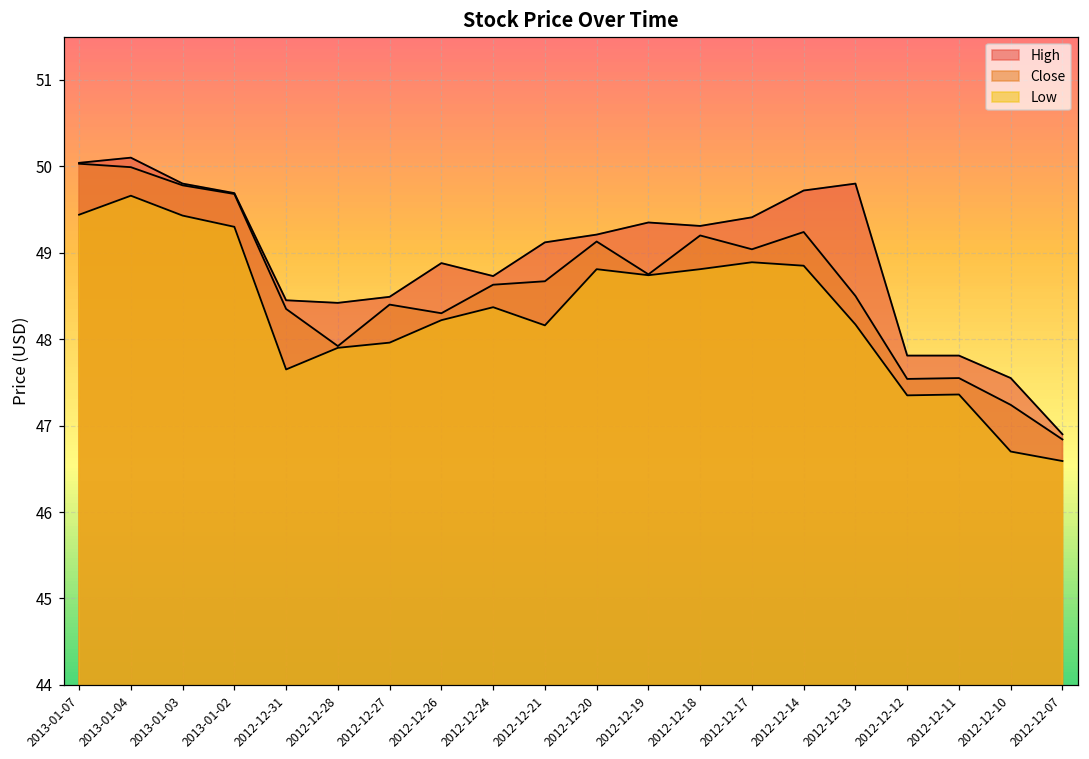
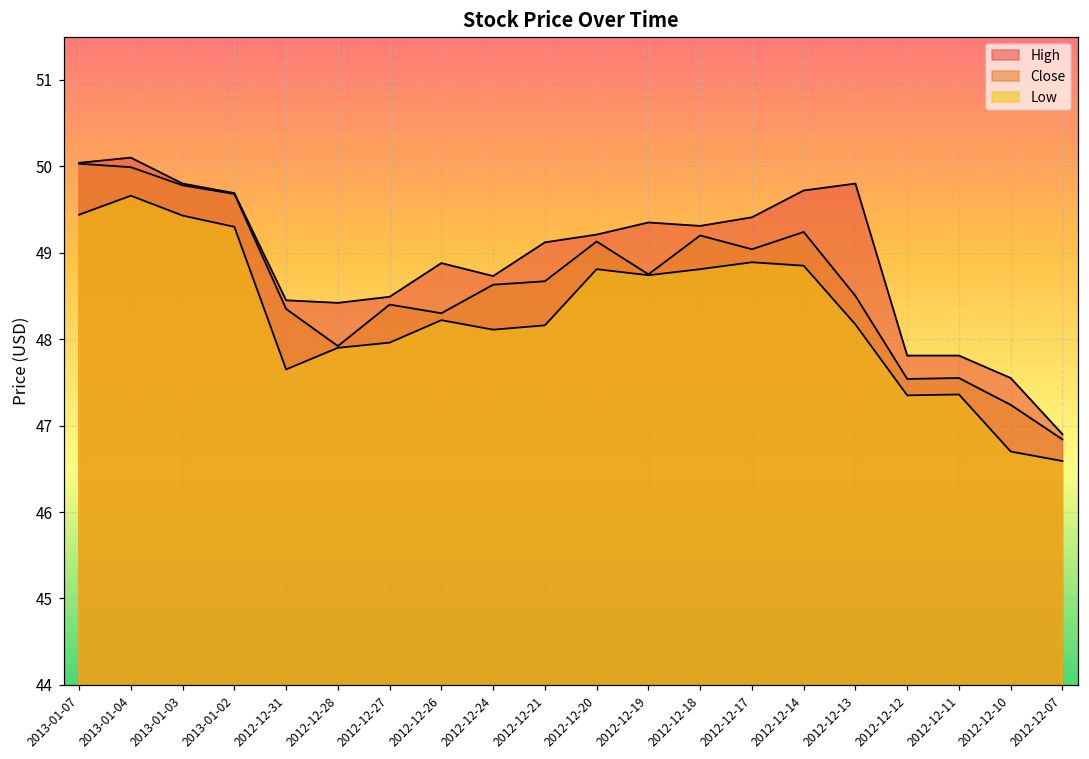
Low, 2012-12-24: 48.4 -> 48.1
